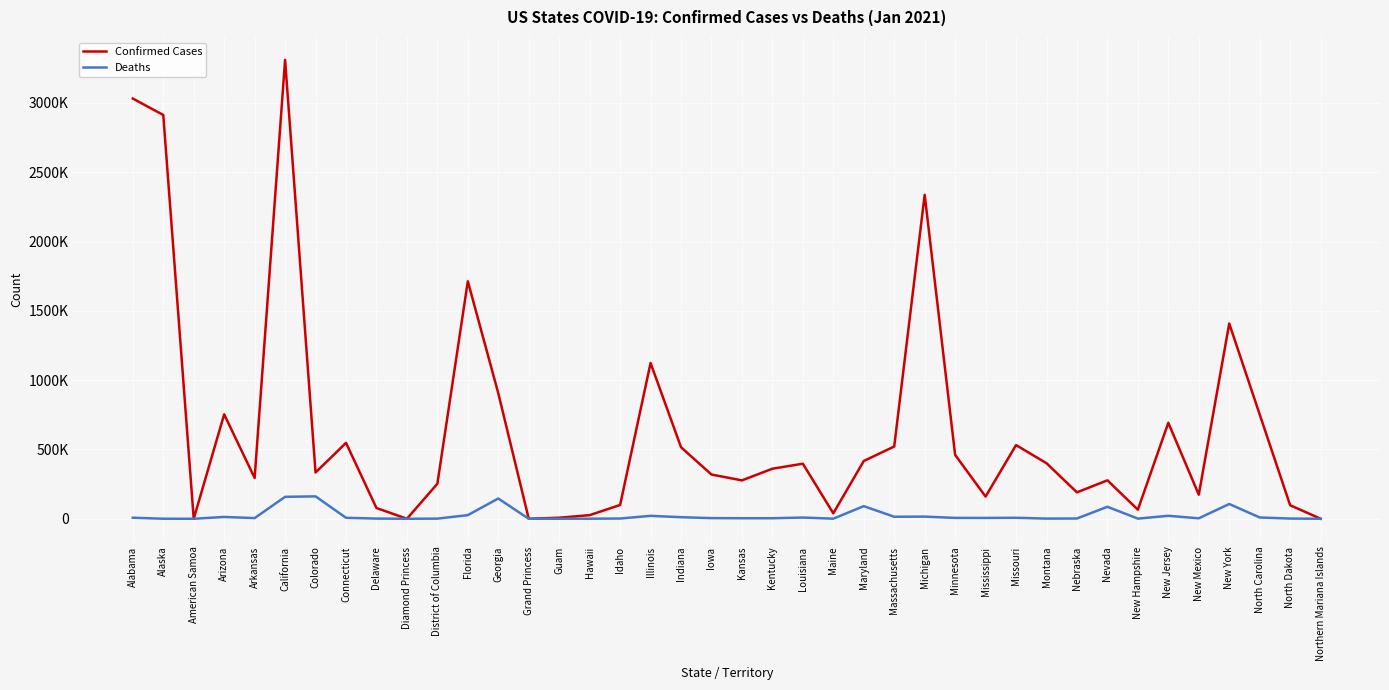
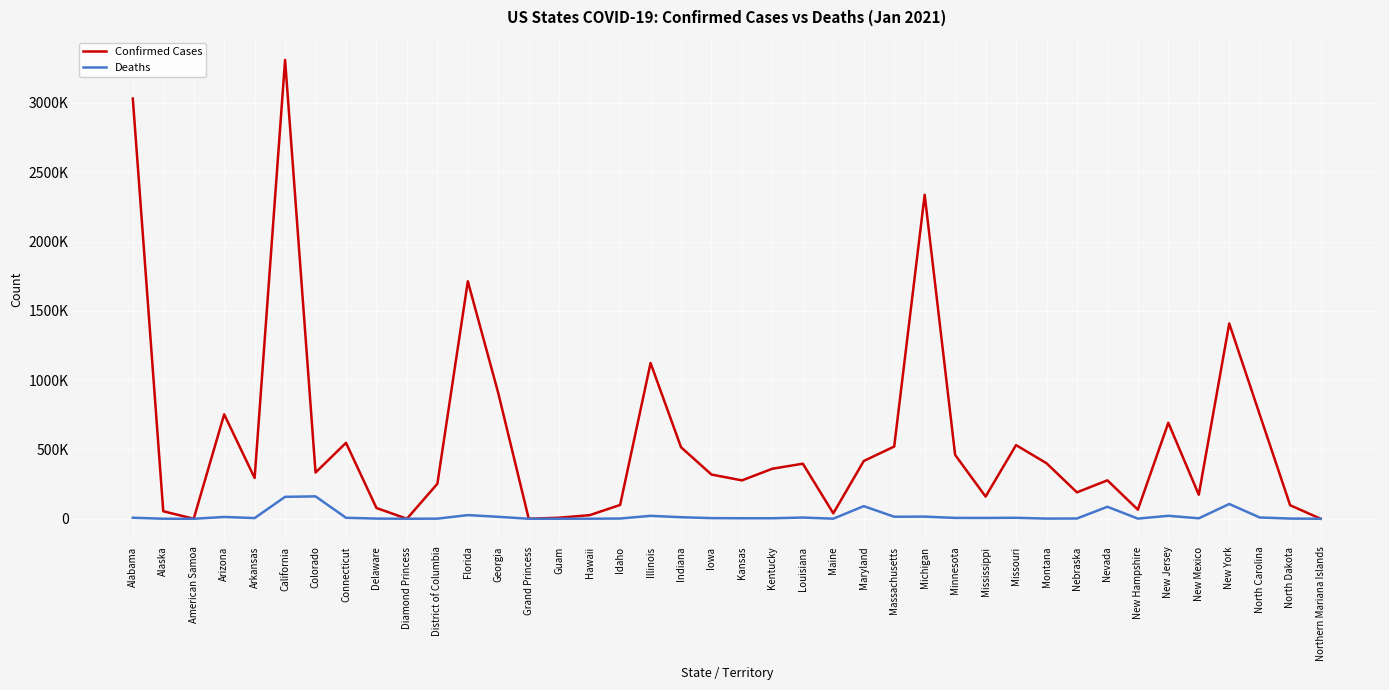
Confirmed Cases, Alaska: 2910000 -> 50000
Deaths, Georgia: 150000 -> 10000
